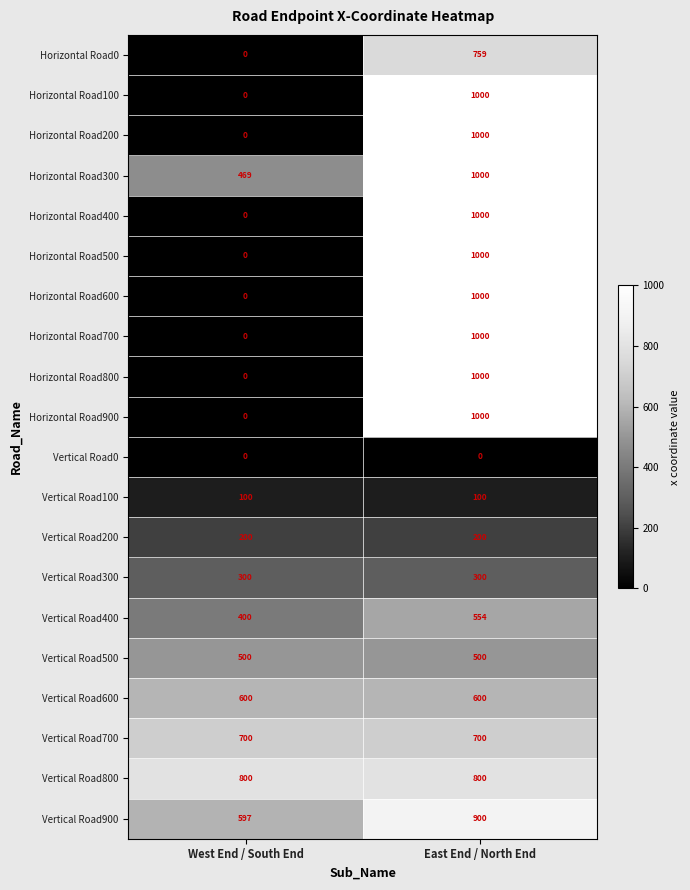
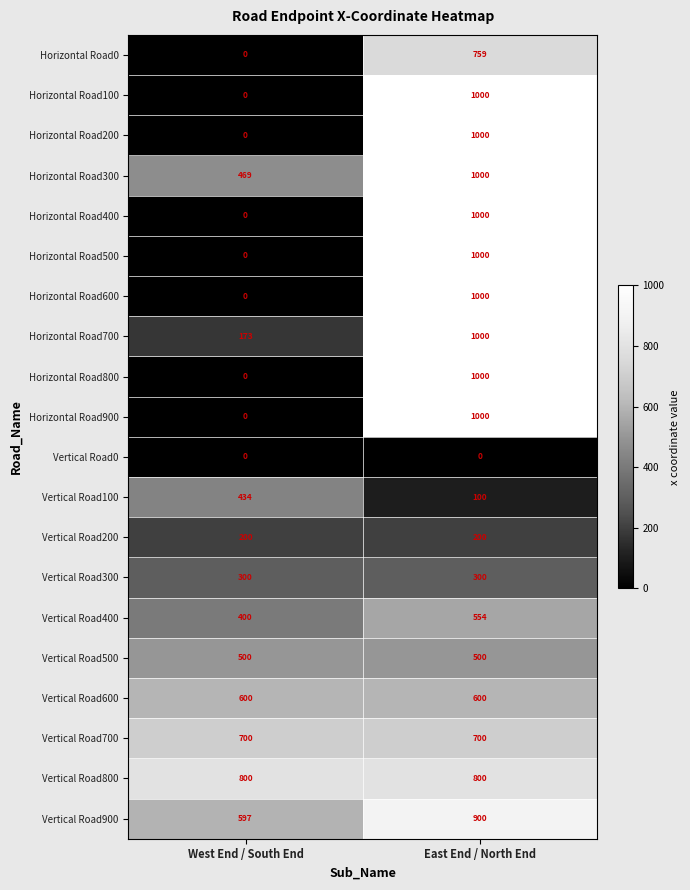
Horizontal Road700, West End / South End: 0 -> 173
Vertical Road100, West End / South End: 100 -> 434
